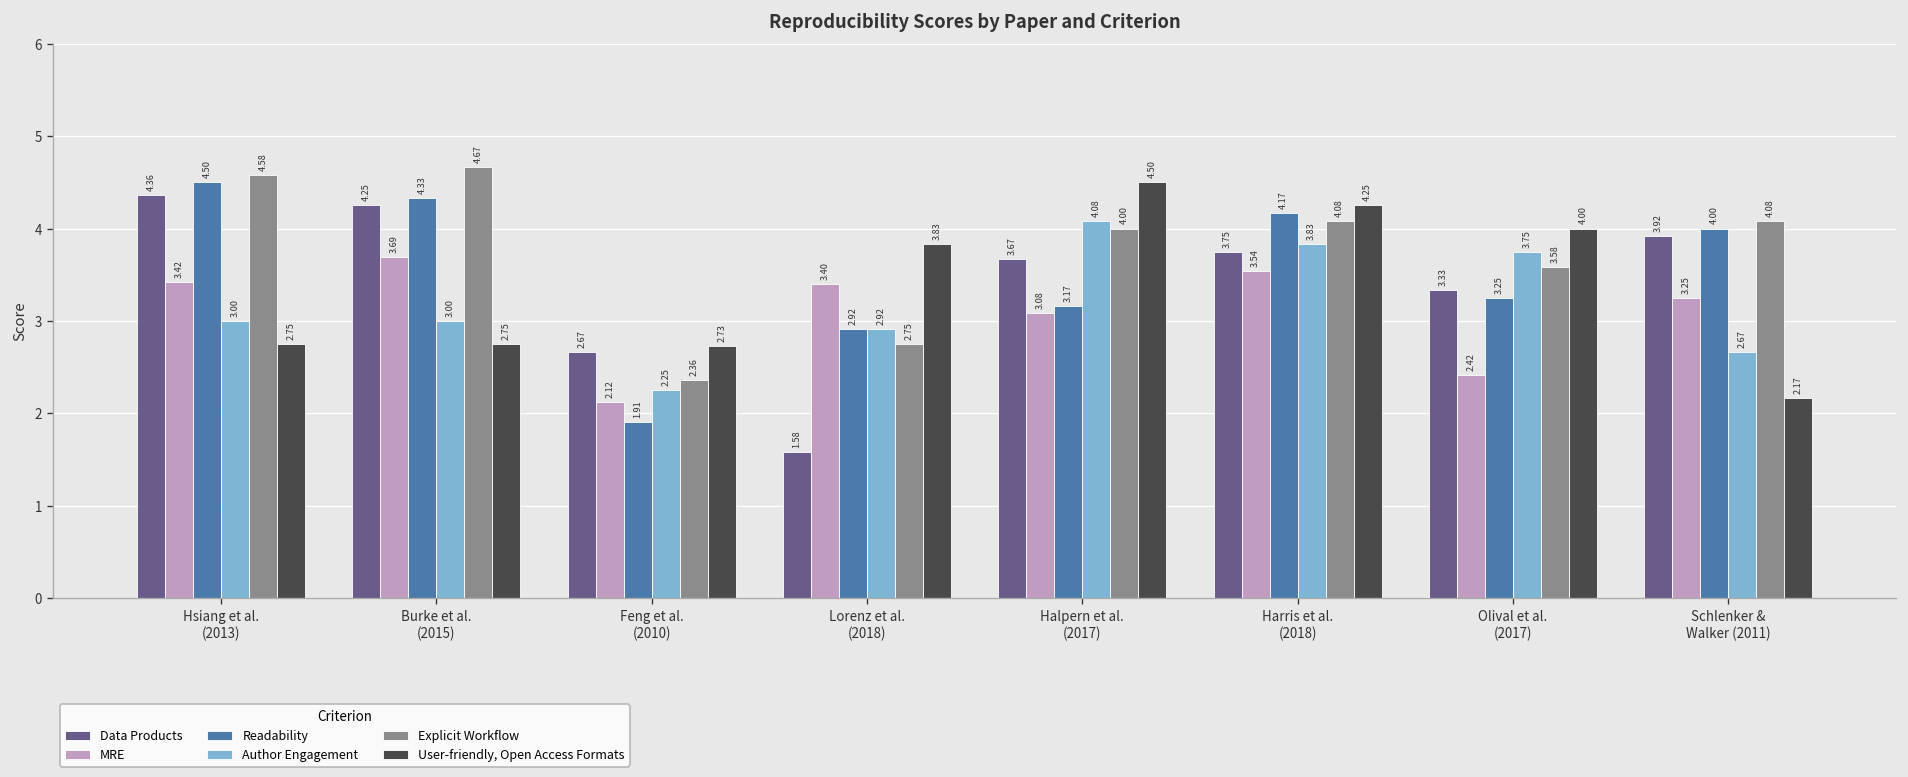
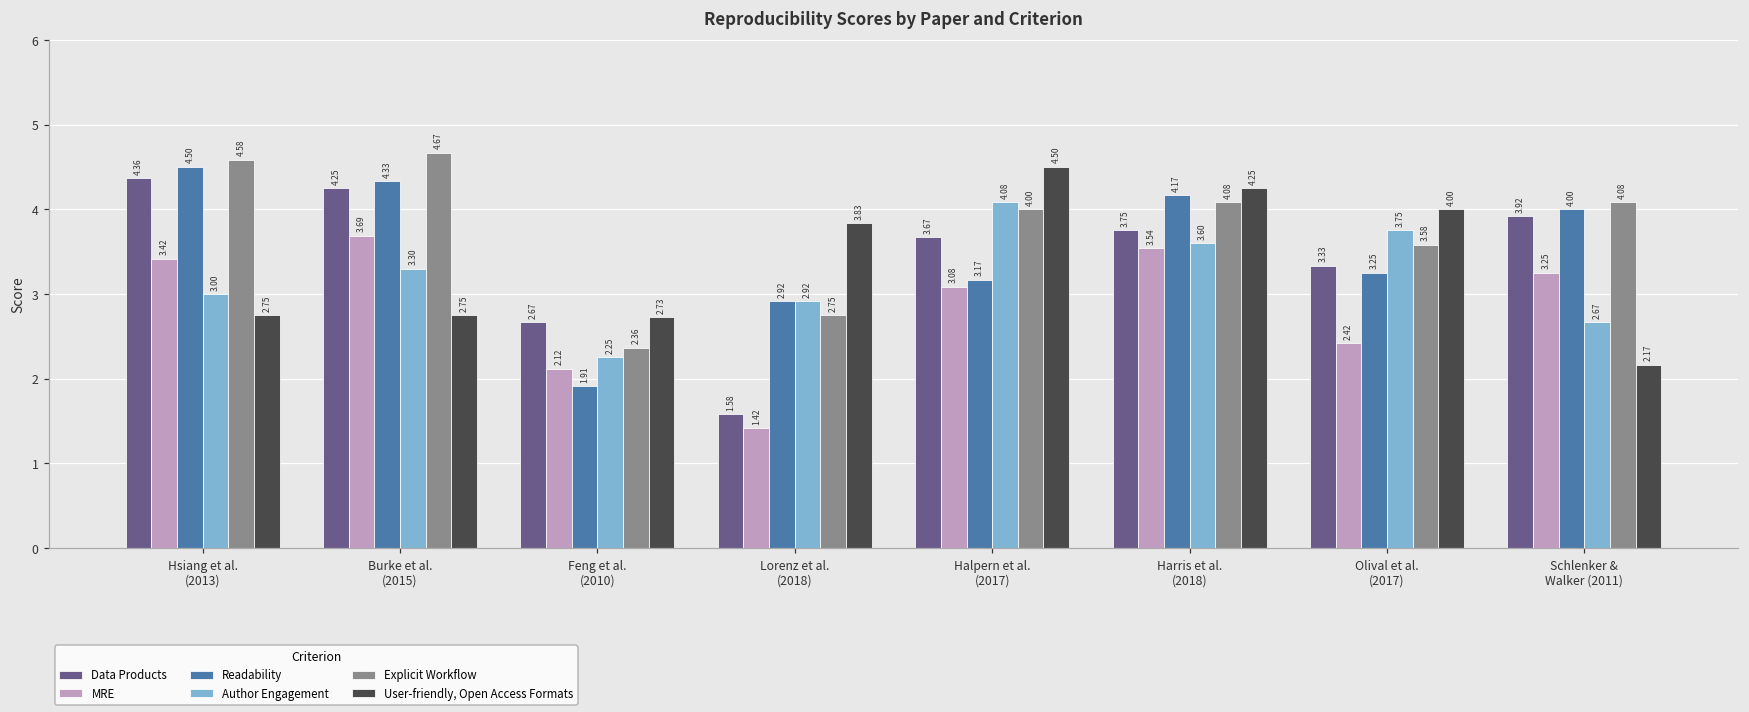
Author Engagement, Burke et al. (2015): 3.00 -> 3.30
MRE, Lorenz et al. (2018): 3.40 -> 1.42
Author Engagement, Harris et al. (2018): 3.83 -> 3.60
